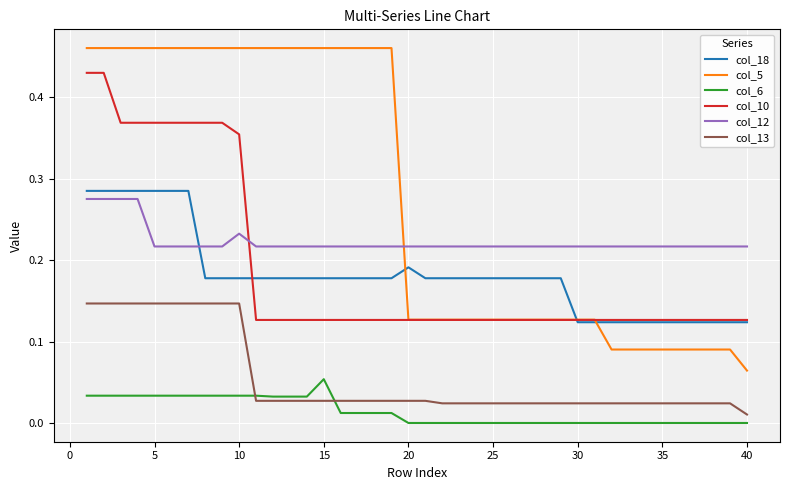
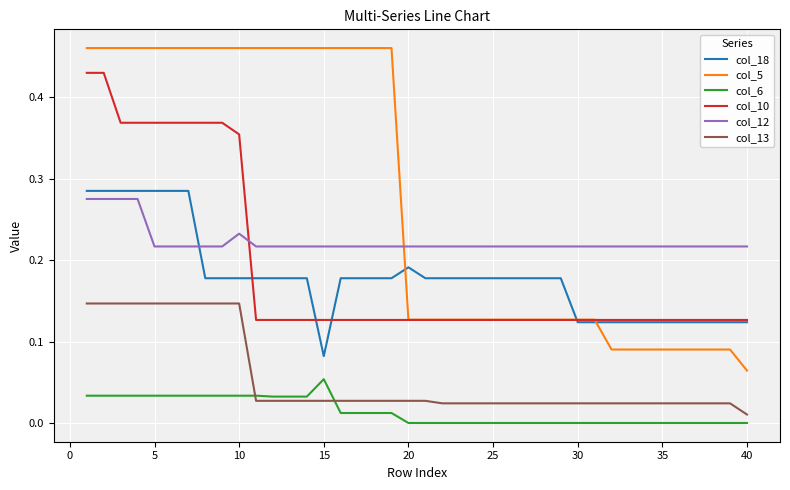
col_18, 15: 0.18 -> 0.08
